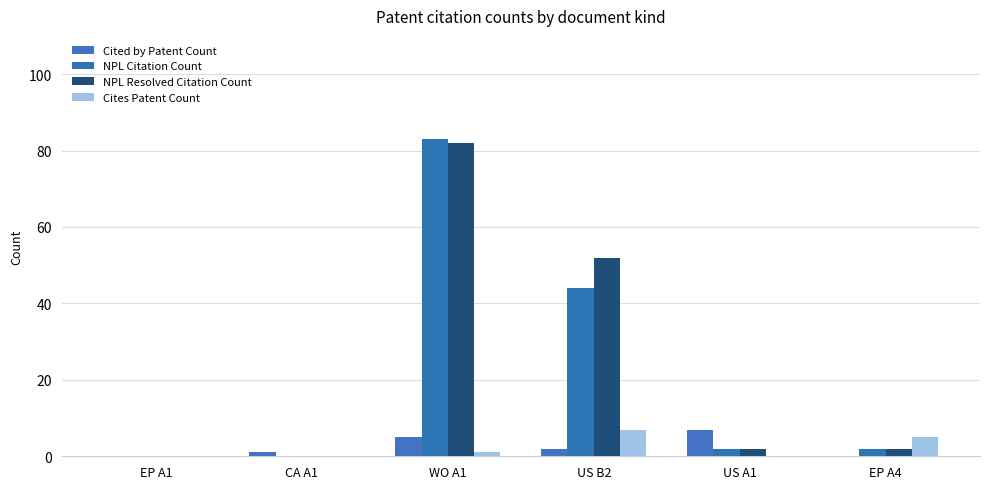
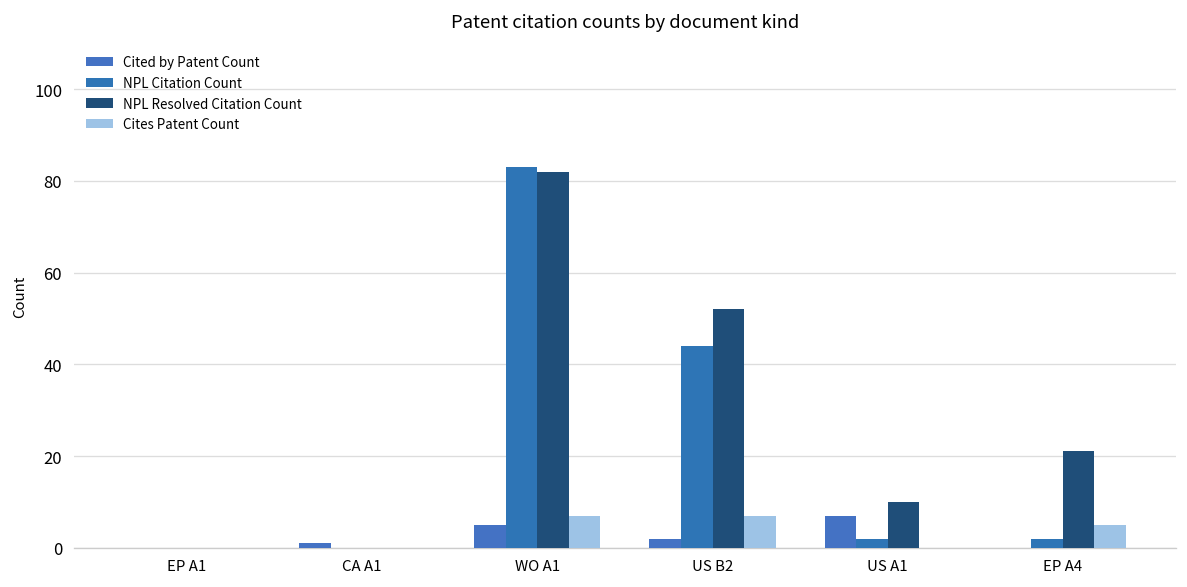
Cites Patent Count, WO A1: 1 -> 7
NPL Resolved Citation Count, US A1: 2 -> 10
NPL Resolved Citation Count, EP A4: 2 -> 21
